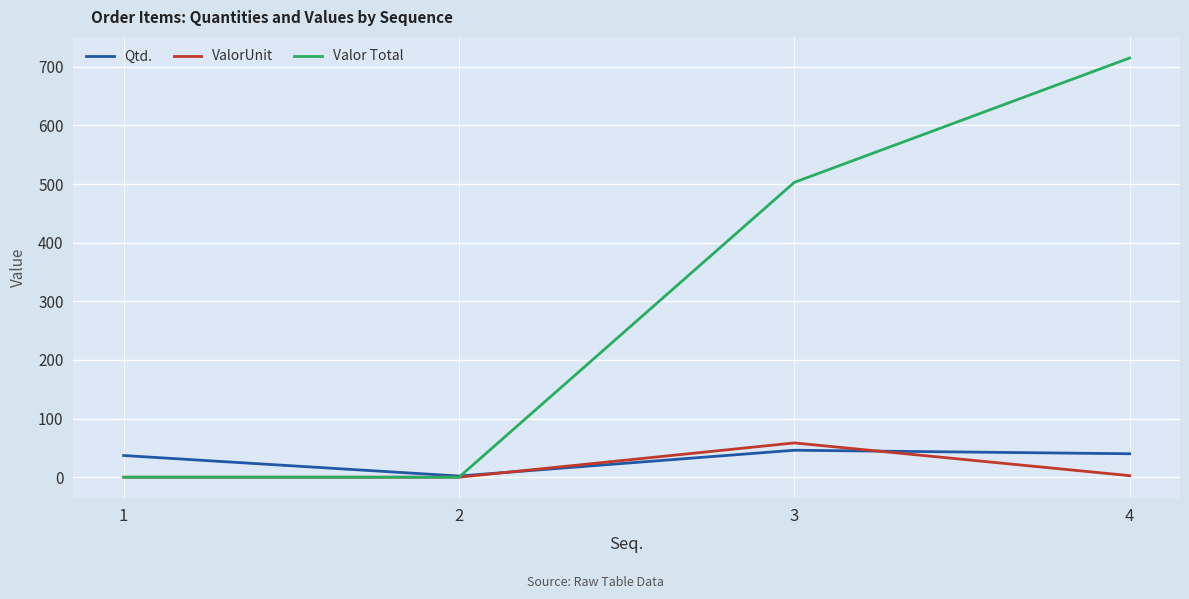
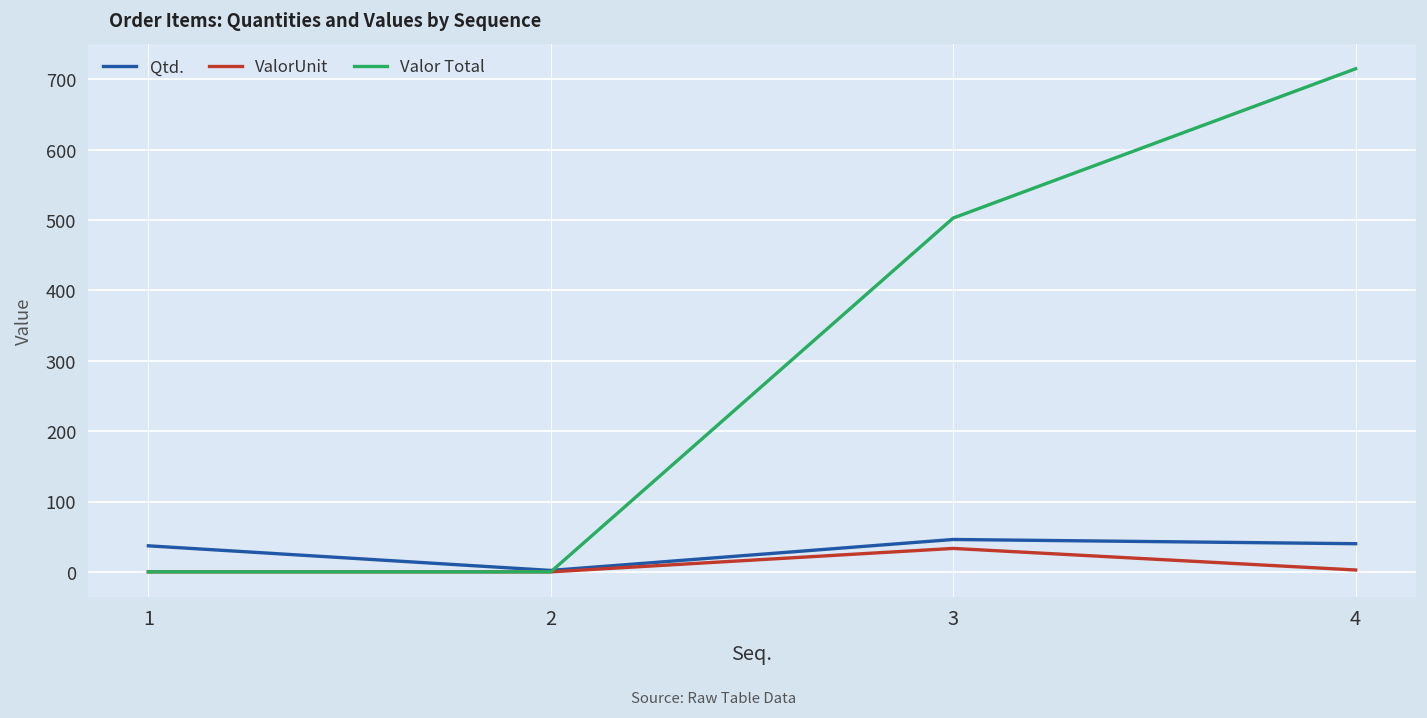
ValorUnit, 3: 60 -> 30
